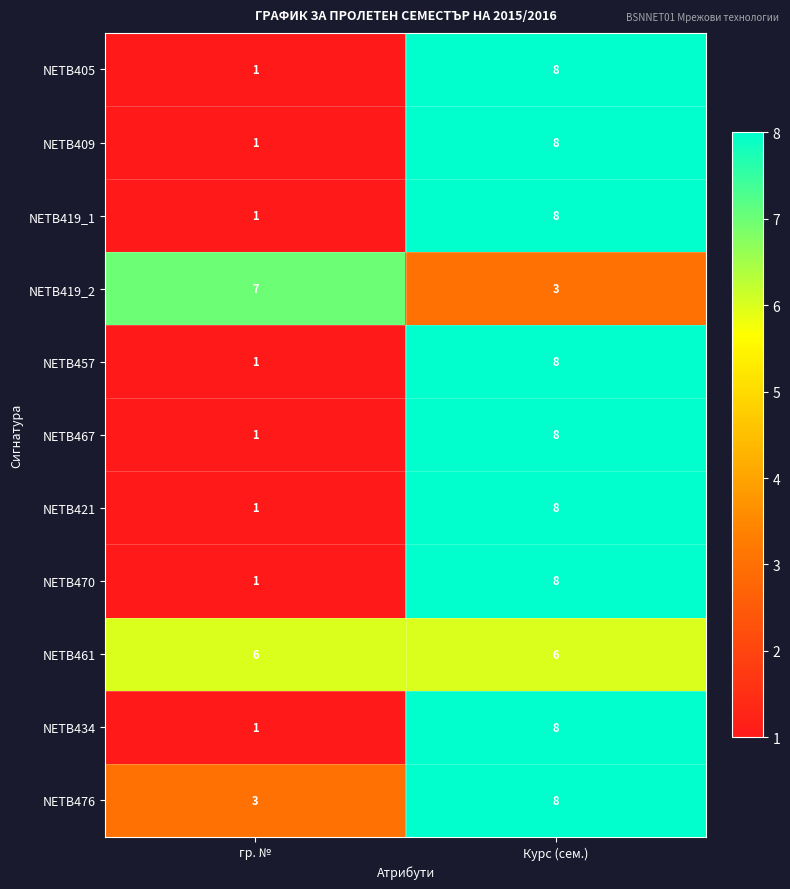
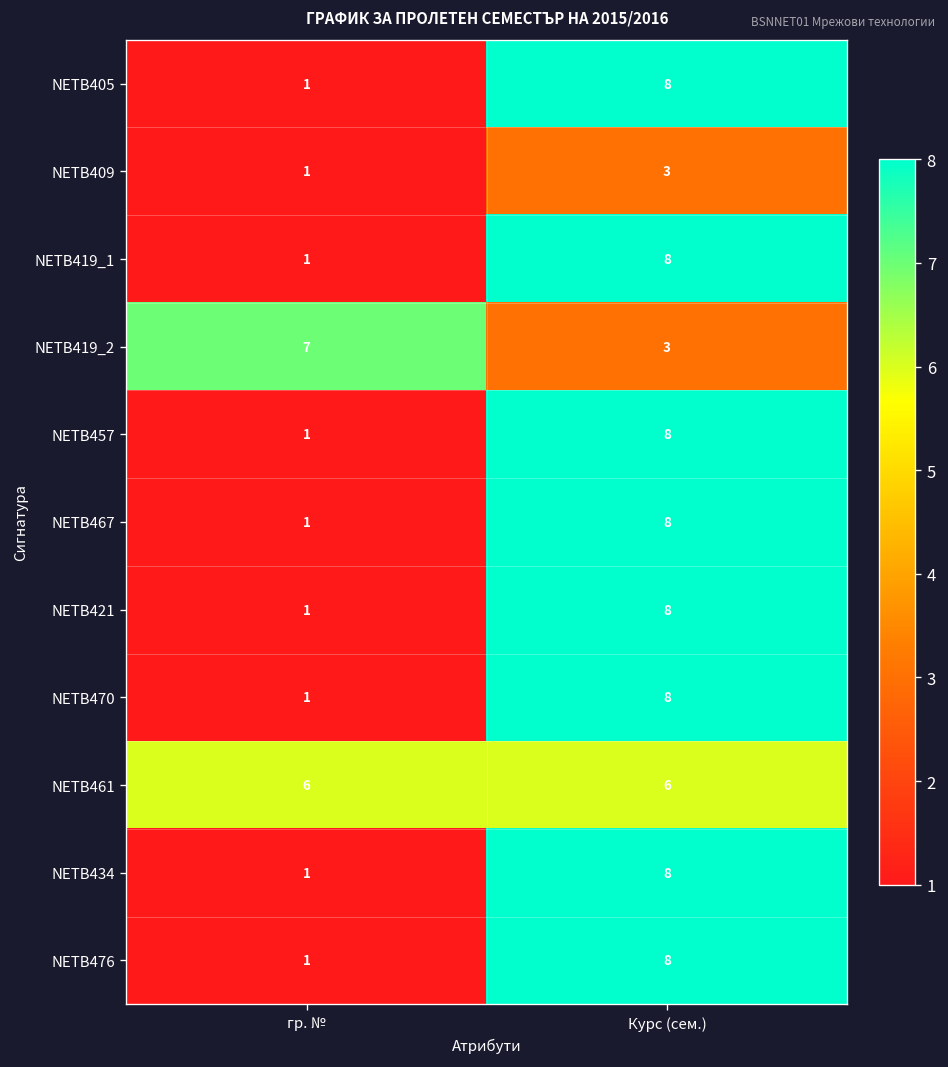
NETB409, Курс (сем.): 8 -> 3
NETB476, гр. №: 3 -> 1
